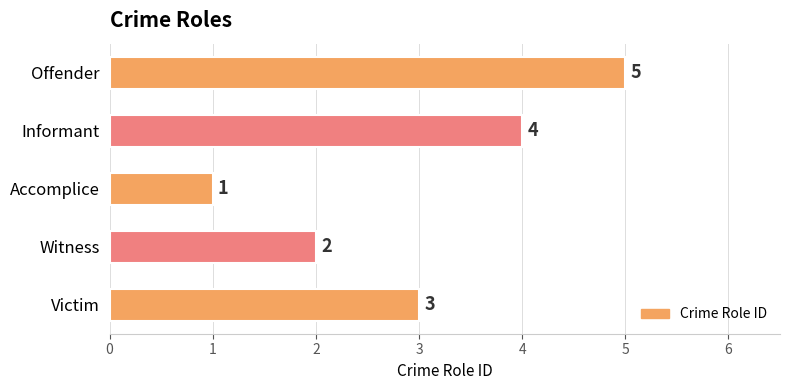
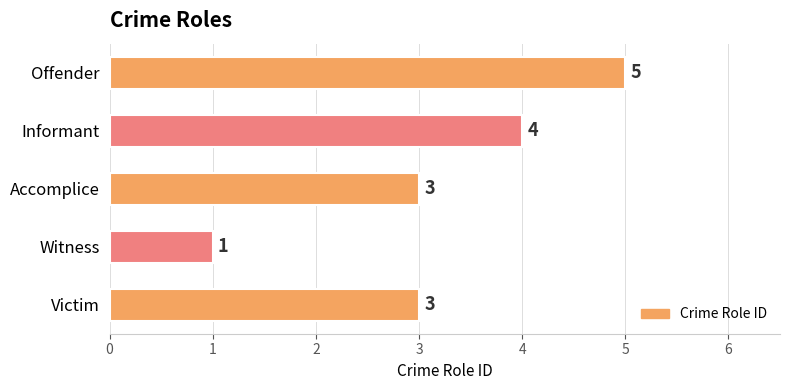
Accomplice: 1 -> 3
Witness: 2 -> 1
